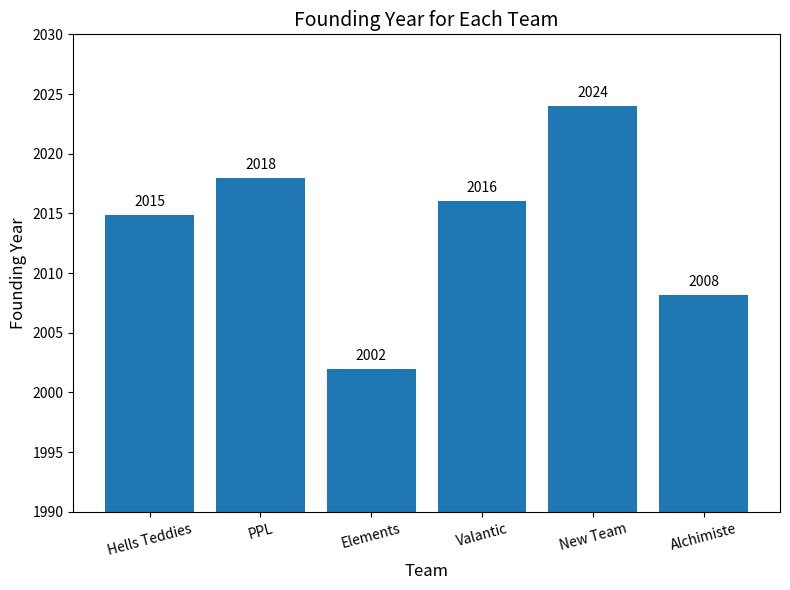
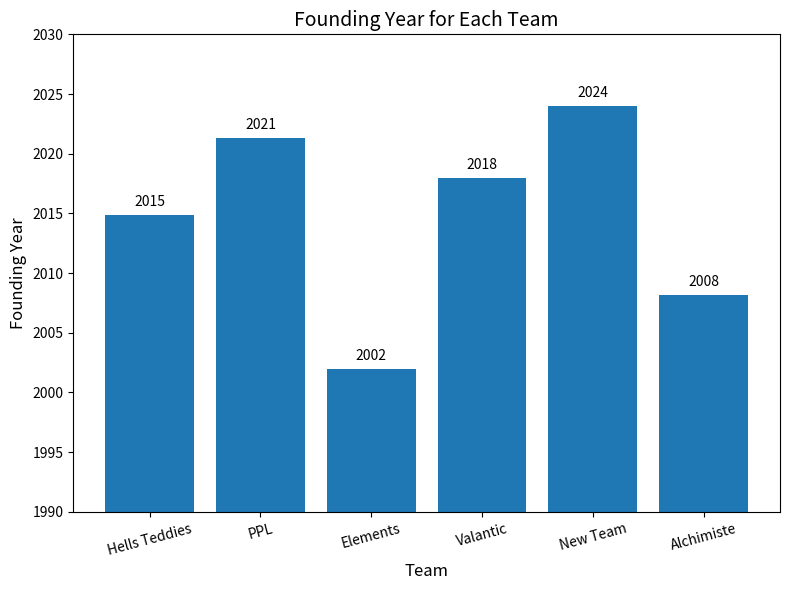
PPL: 2018 -> 2021
Valantic: 2016 -> 2018
